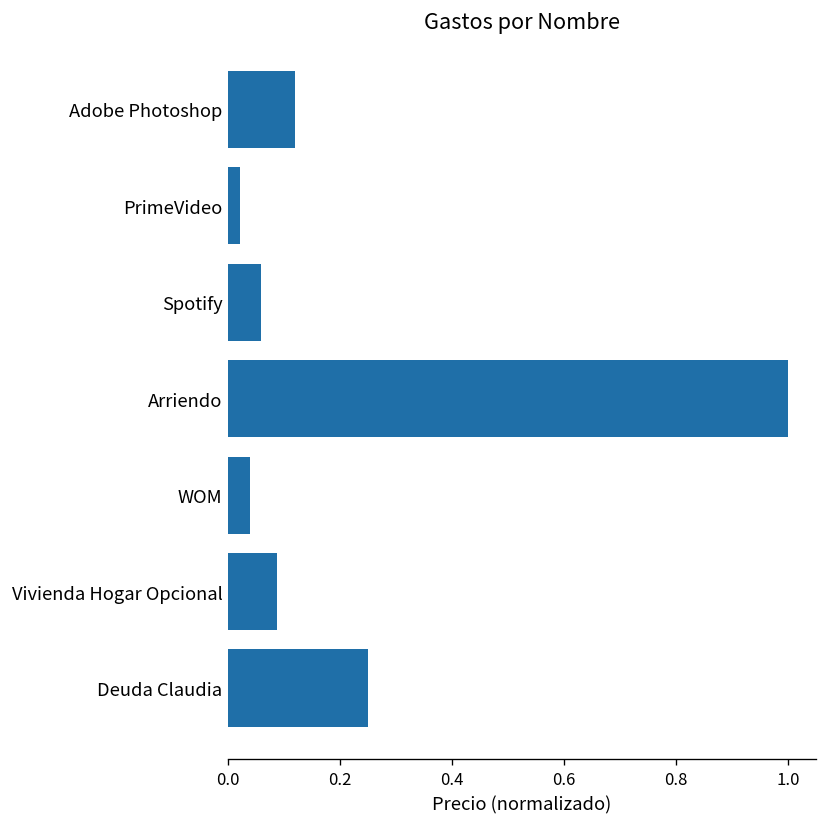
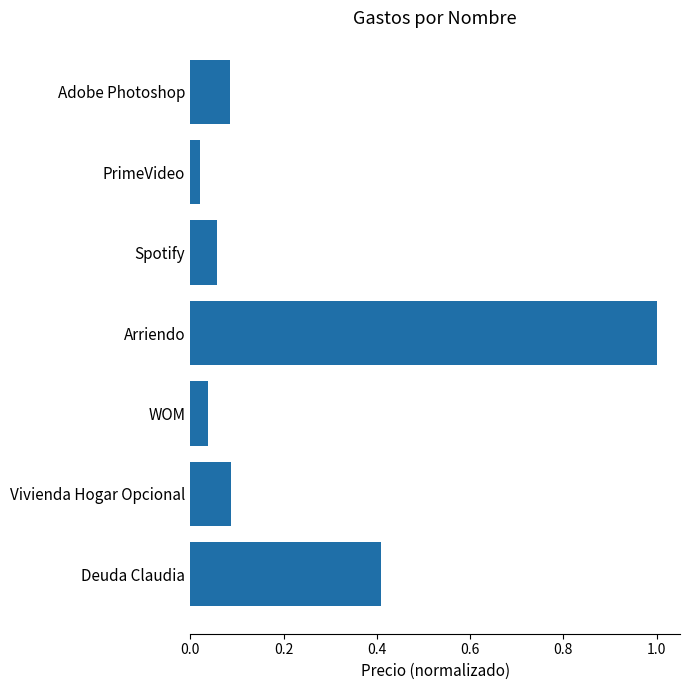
Adobe Photoshop: 0.12 -> 0.08
Deuda Claudia: 0.25 -> 0.41
